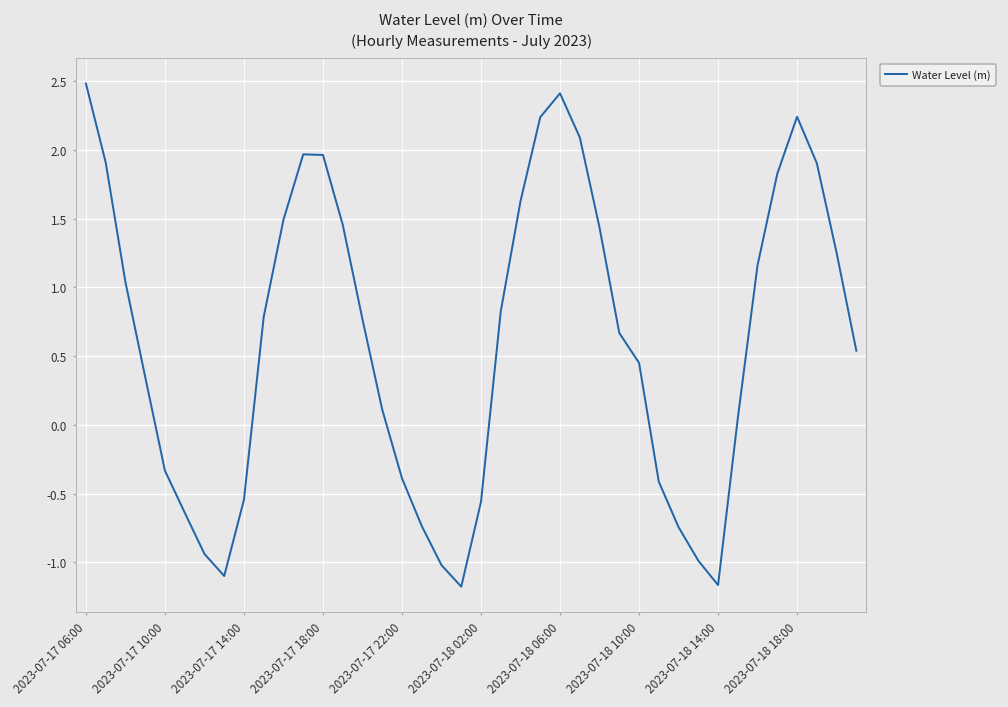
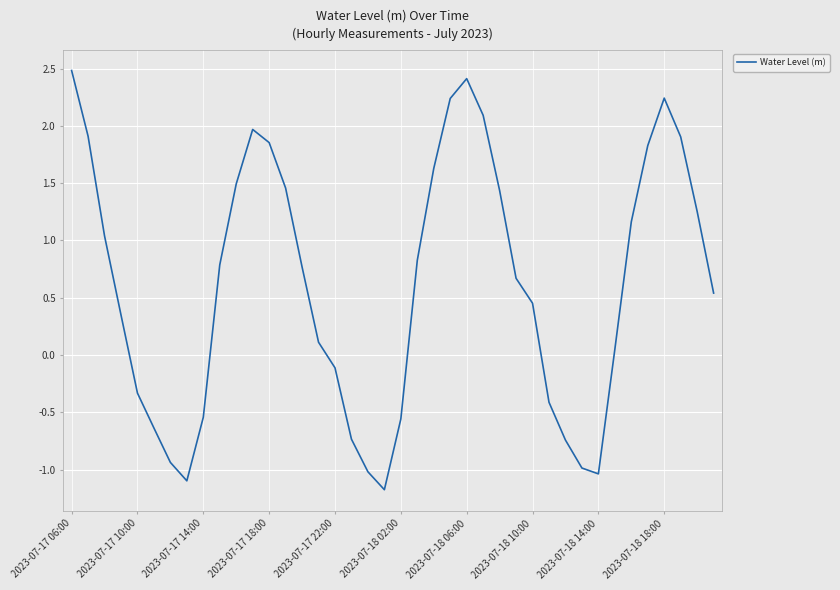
2023-07-17 18:00: 1.96 -> 1.85
2023-07-17 22:00: -0.39 -> -0.11
2023-07-18 14:00: -1.16 -> -1.04
